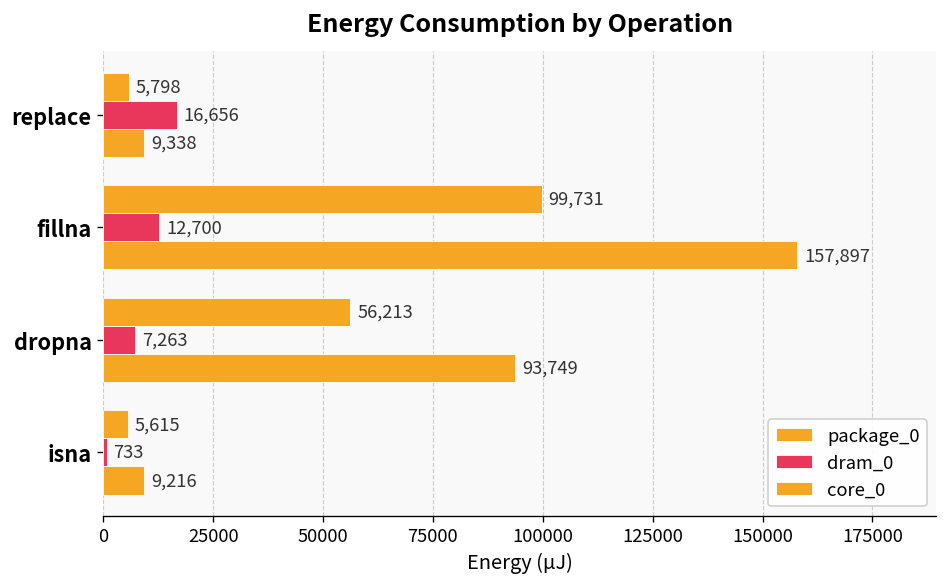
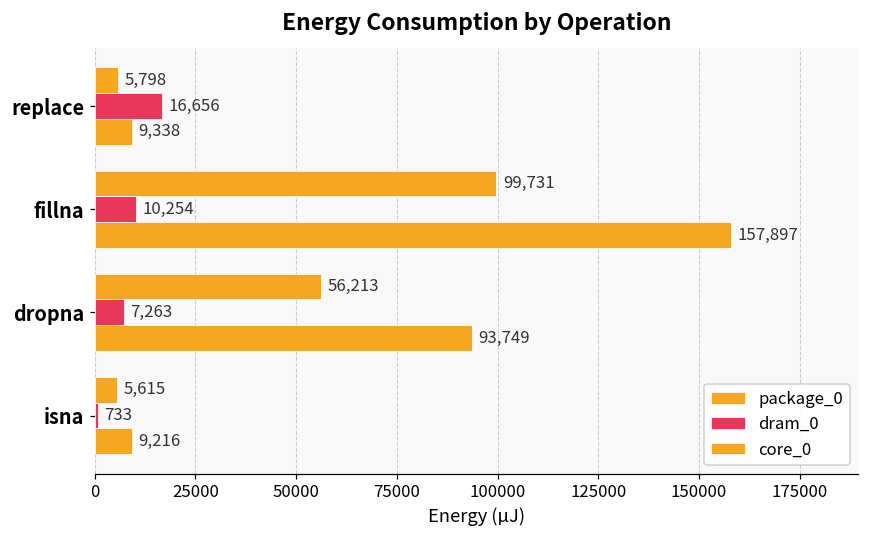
dram_0, fillna: 12,700 -> 10,254
